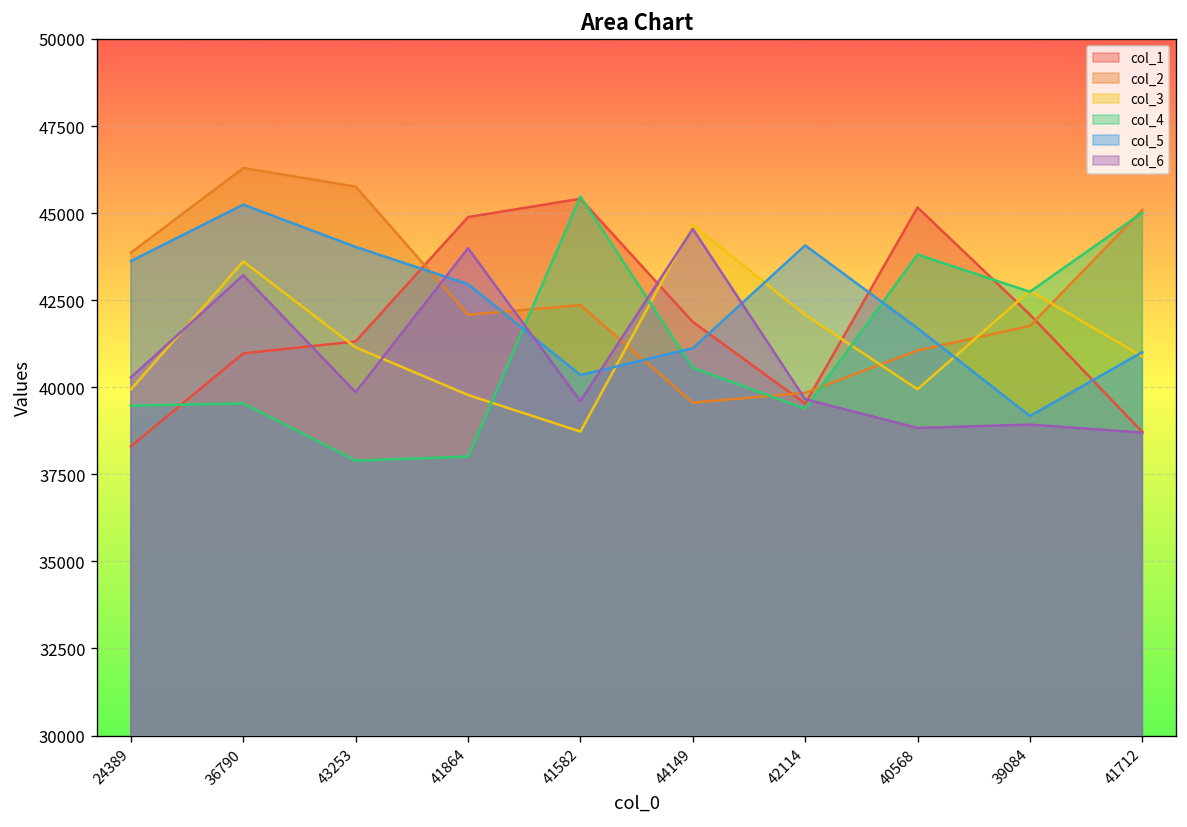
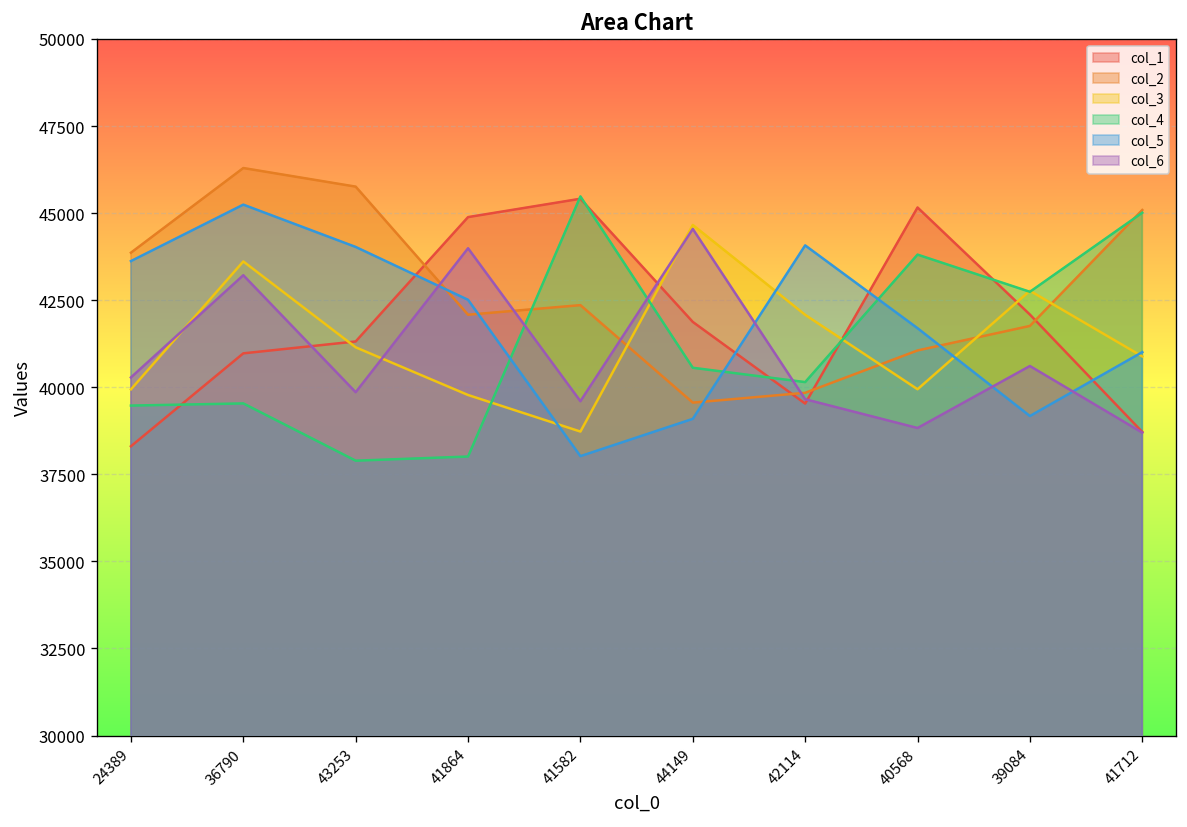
col_5, 41864: 43000 -> 42500
col_5, 41582: 40300 -> 38000
col_5, 44149: 41100 -> 39100
col_4, 42114: 39400 -> 40100
col_6, 39084: 38900 -> 40600
